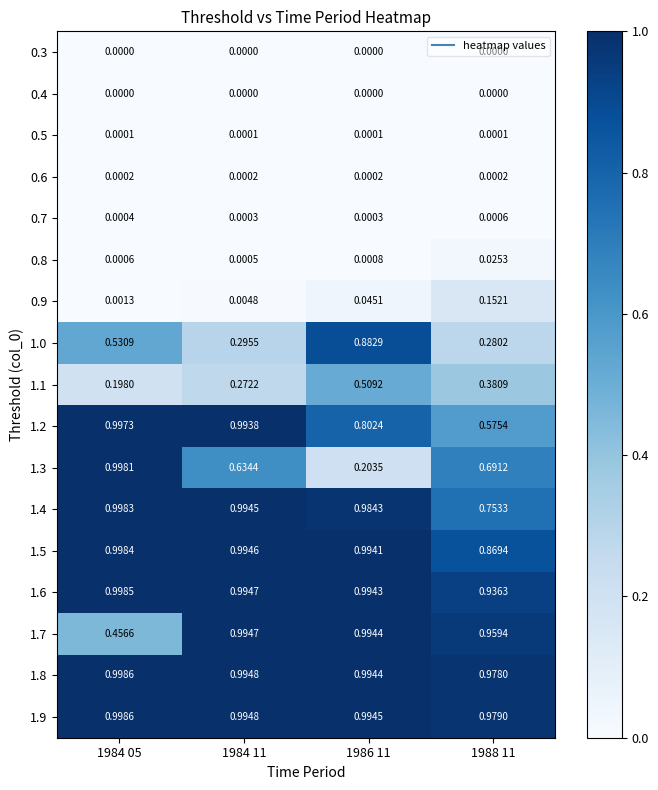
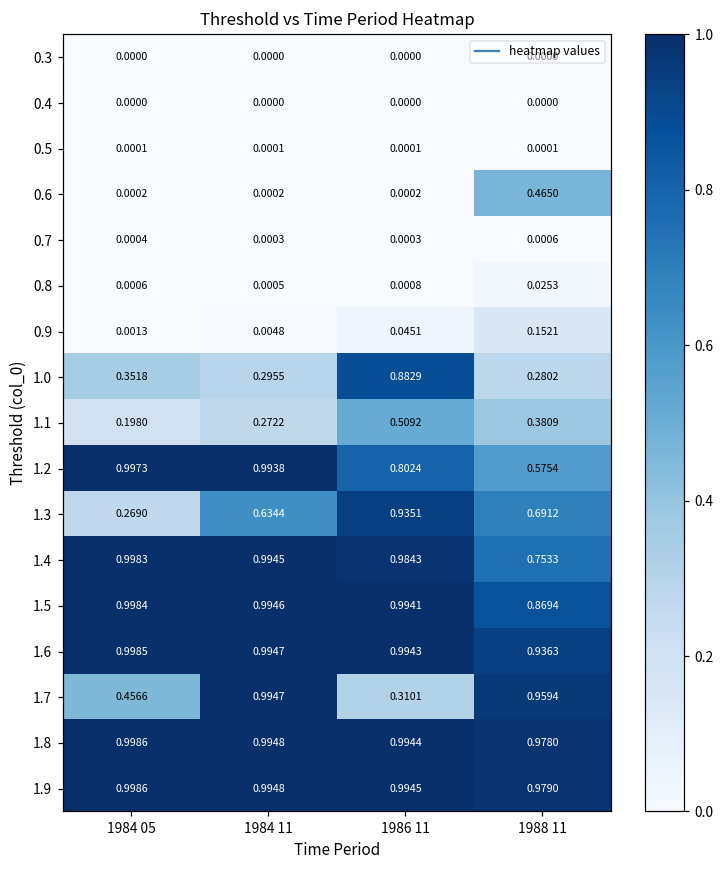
0.6, 1988 11: 0.0002 -> 0.4650
1.0, 1984 05: 0.5309 -> 0.3518
1.3, 1984 05: 0.9981 -> 0.2690
1.3, 1986 11: 0.2035 -> 0.9351
1.7, 1986 11: 0.9944 -> 0.3101
